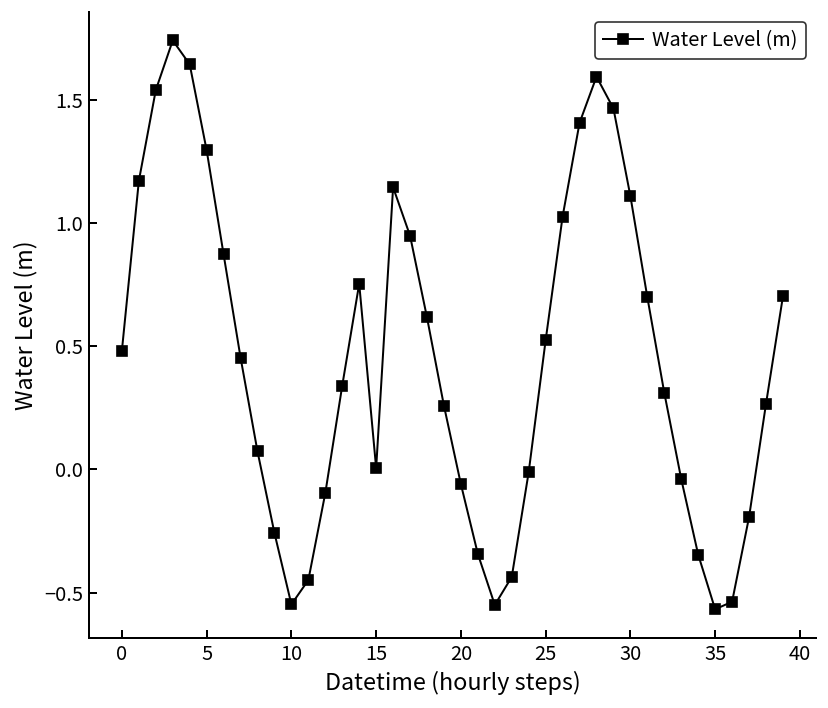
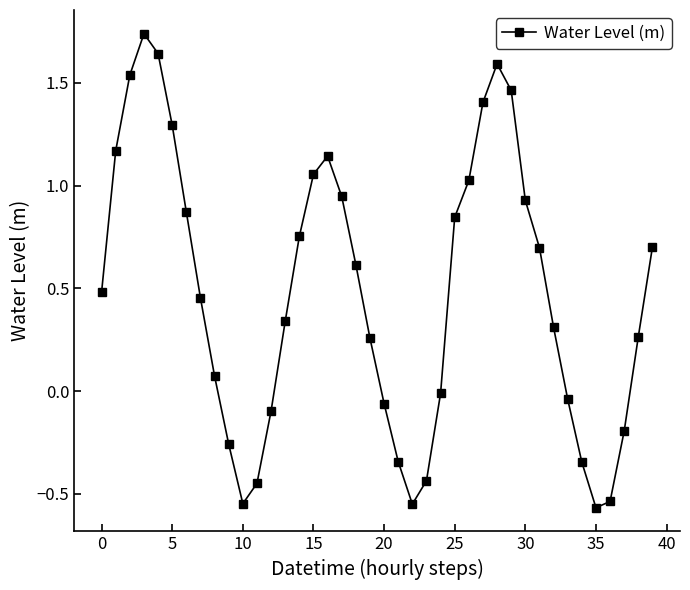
15: 0.01 -> 1.06
25: 0.52 -> 0.85
30: 1.11 -> 0.93
